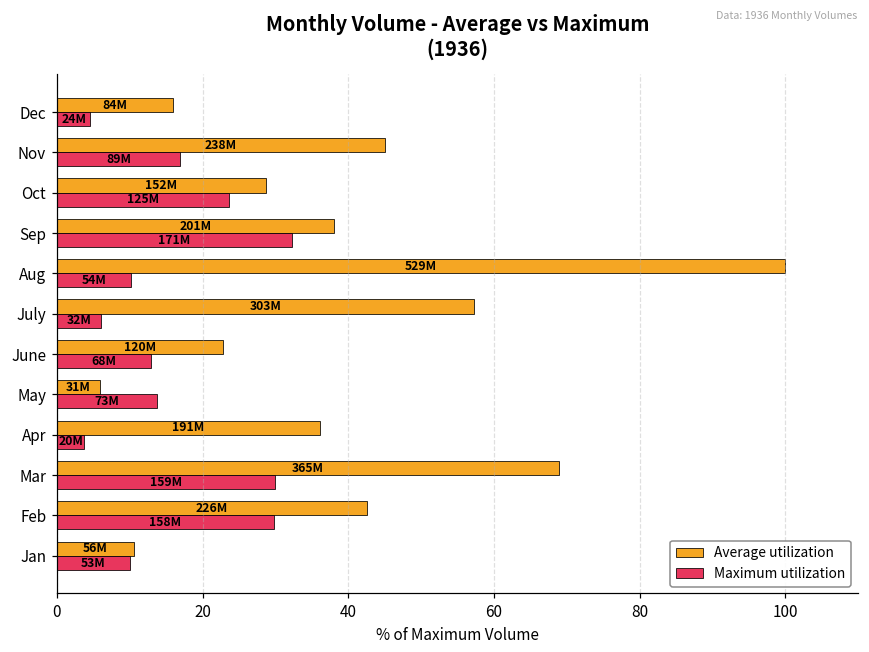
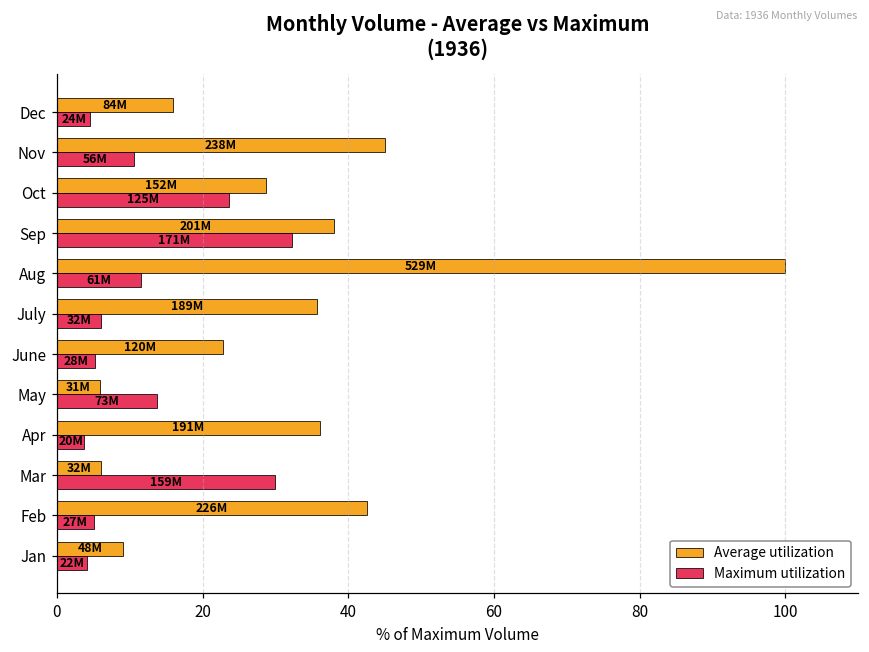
Maximum utilization, Nov: 89M -> 56M
Maximum utilization, Aug: 54M -> 61M
Average utilization, July: 303M -> 189M
Maximum utilization, June: 68M -> 28M
Average utilization, Mar: 365M -> 32M
Maximum utilization, Feb: 158M -> 27M
Average utilization, Jan: 56M -> 48M
Maximum utilization, Jan: 53M -> 22M
